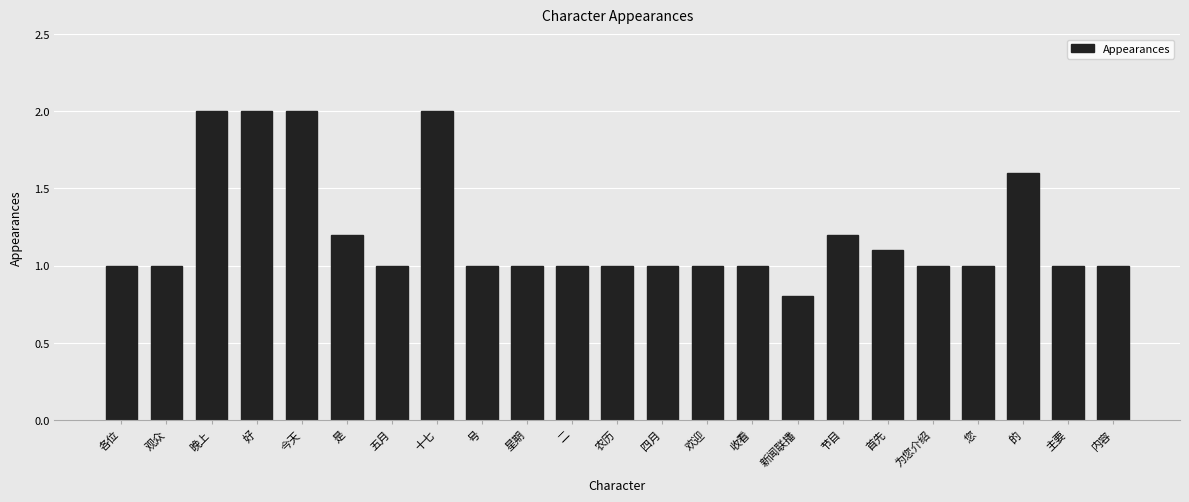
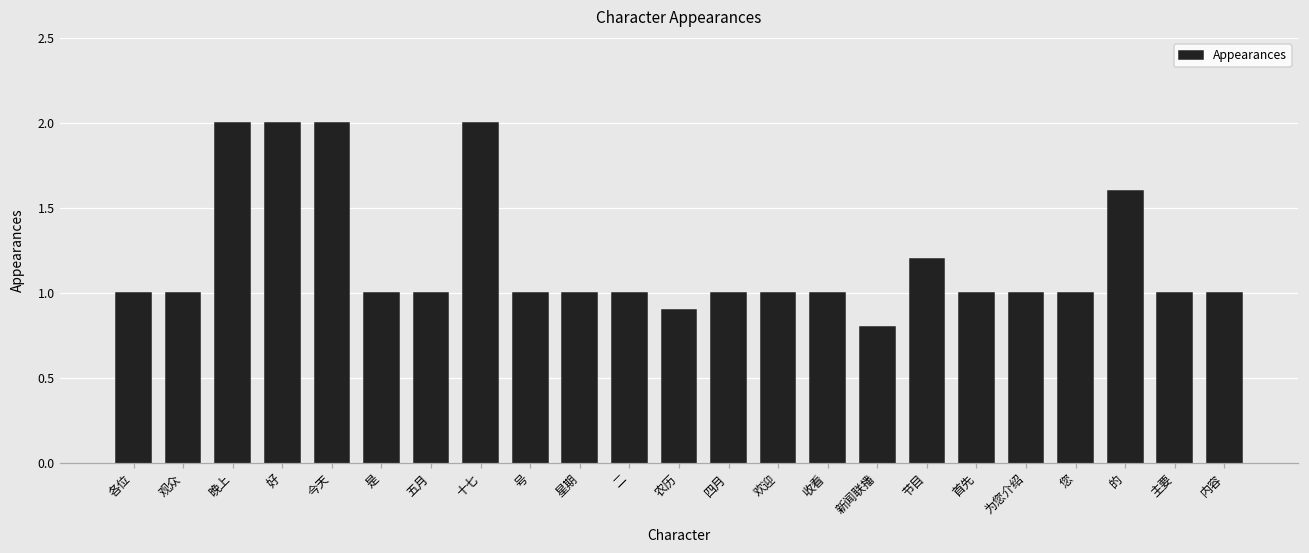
是: 1.2 -> 1.0
农历: 1.0 -> 0.9
首先: 1.1 -> 1.0
